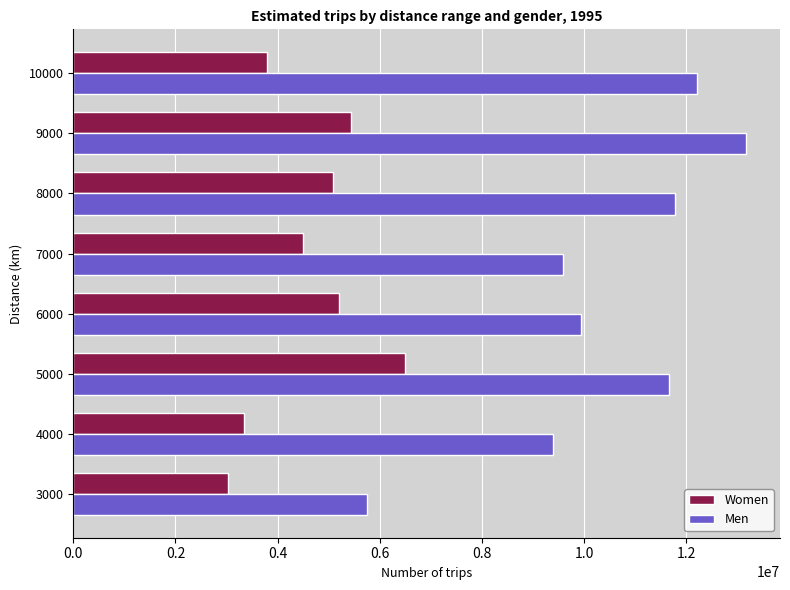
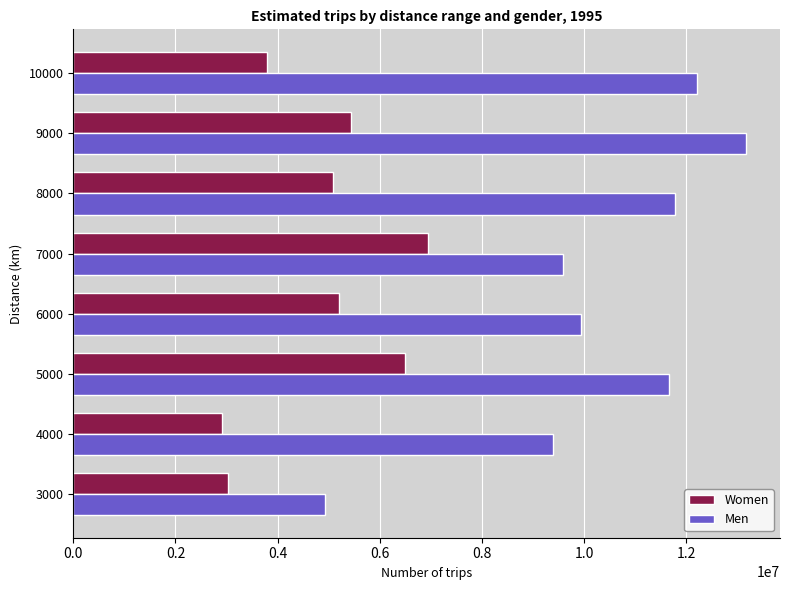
Women, 7000: 4500000 -> 6900000
Women, 4000: 3300000 -> 2900000
Men, 3000: 5700000 -> 4900000
